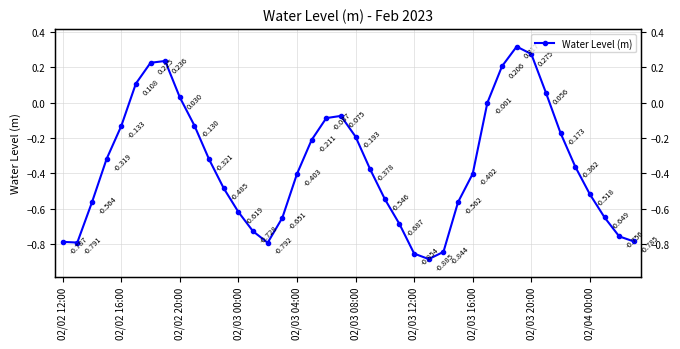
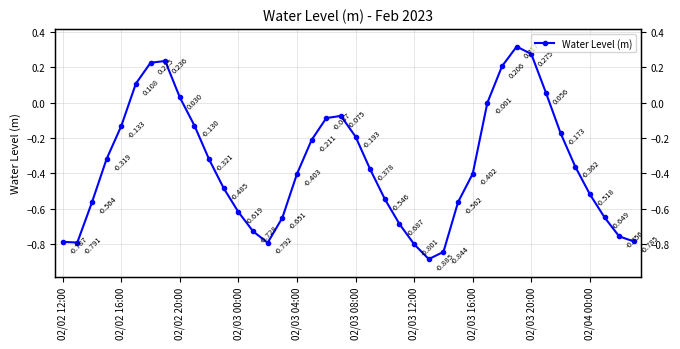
02/03 12:00: -0.854 -> -0.801
